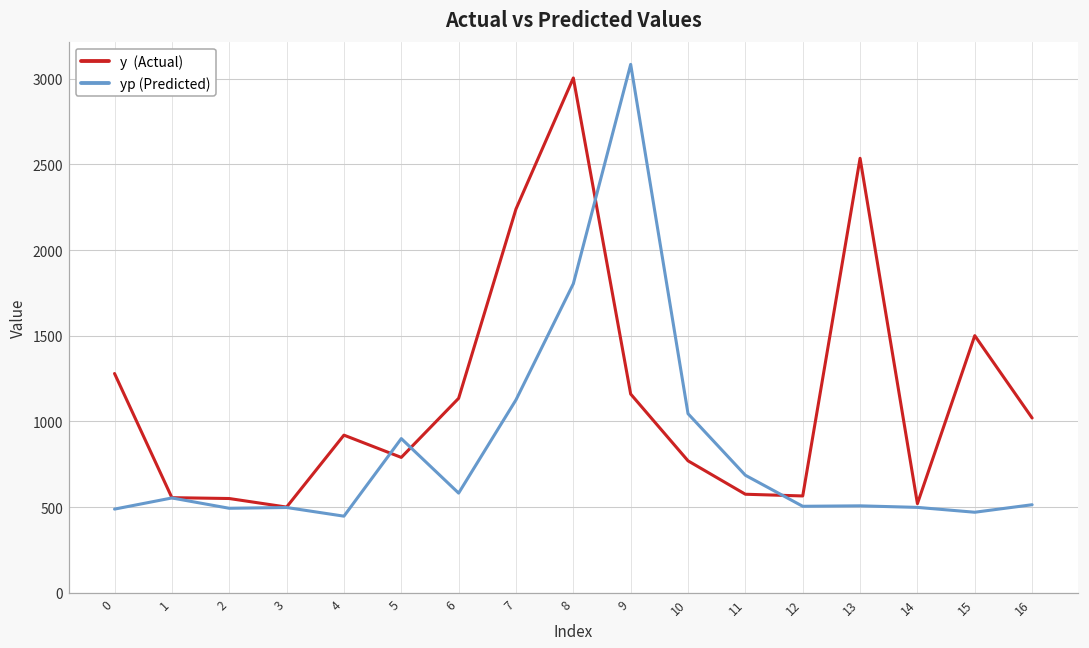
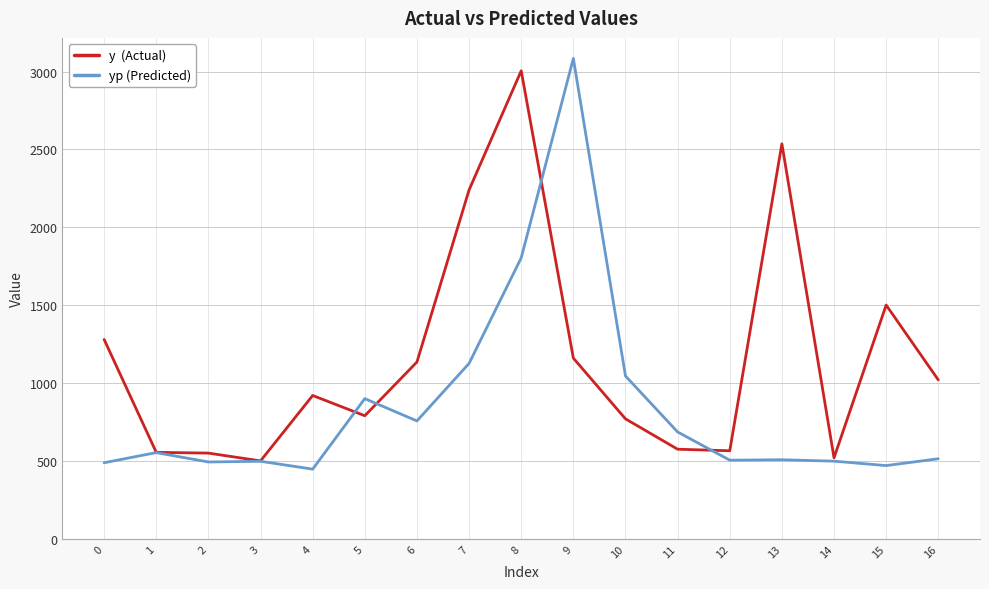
yp (Predicted), 6: 580 -> 760
